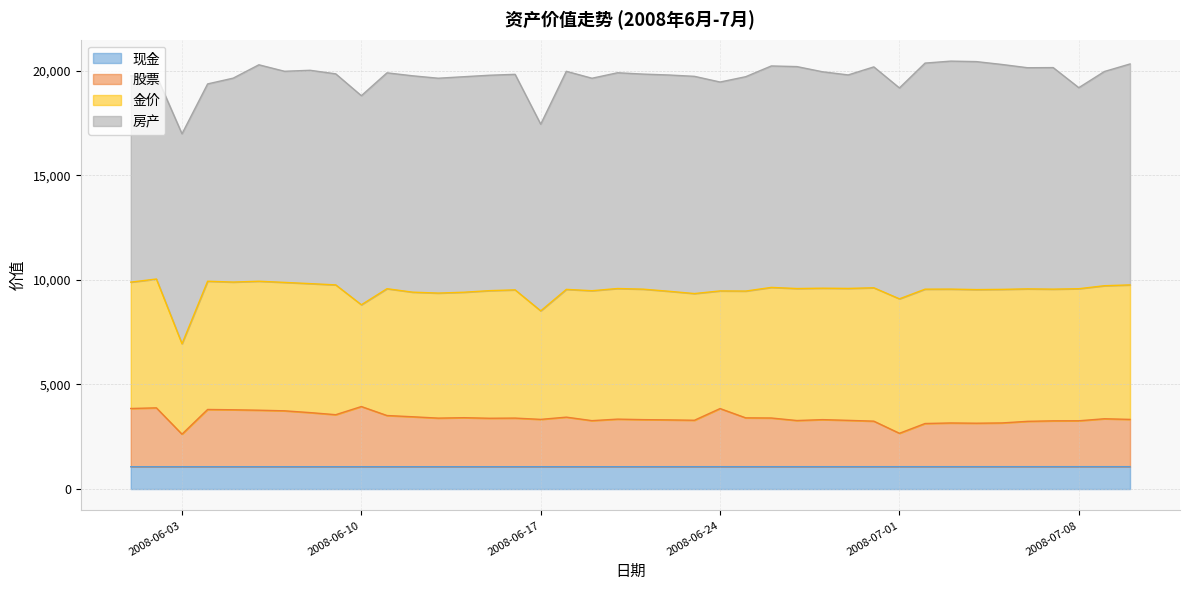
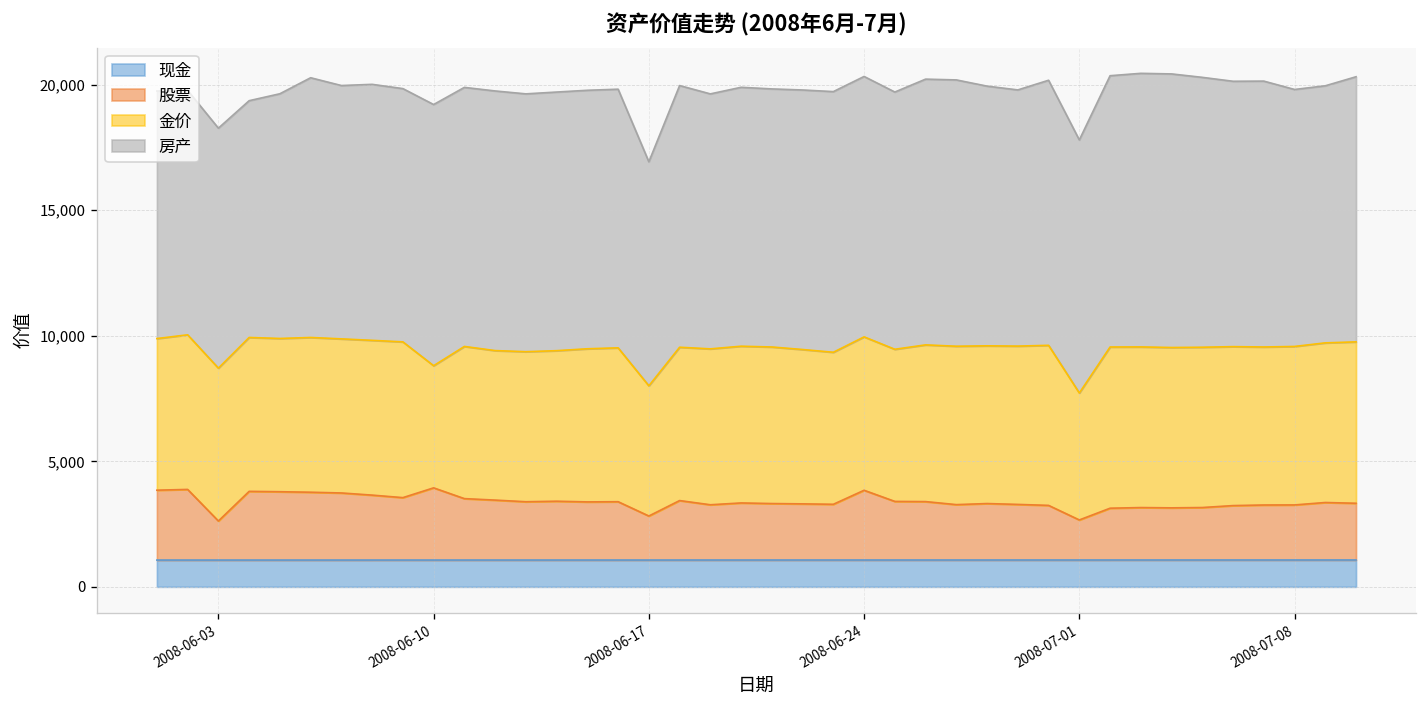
金价, 2008-06-03: 4,300 -> 6,100
房产, 2008-06-03: 10,000 -> 9,600
房产, 2008-06-10: 10,000 -> 10,400
股票, 2008-06-17: 2,300 -> 1,800
金价, 2008-06-24: 5,600 -> 6,100
房产, 2008-06-24: 10,000 -> 10,400
金价, 2008-07-01: 6,400 -> 5,100
房产, 2008-07-08: 9,600 -> 10,200
